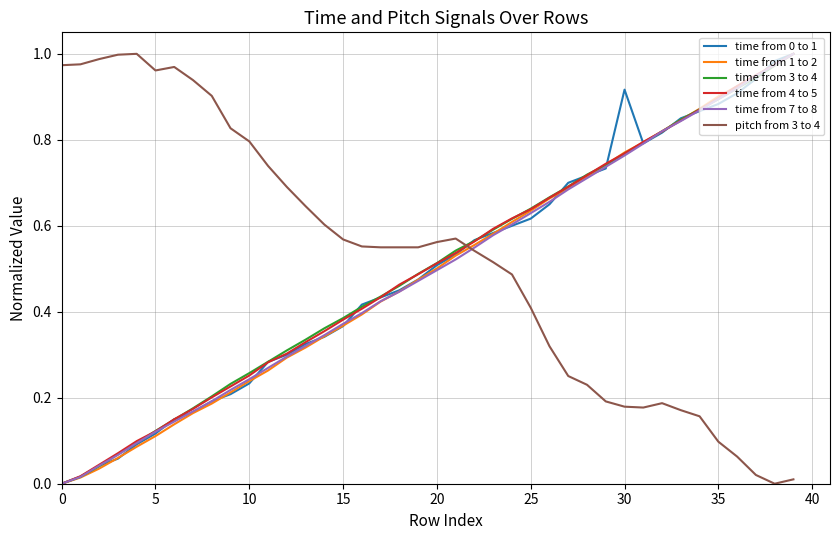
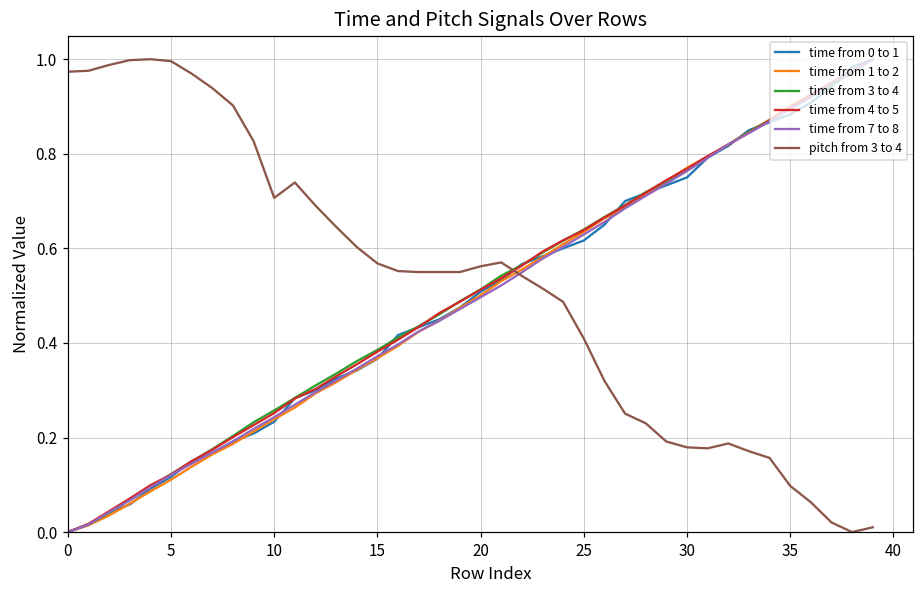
pitch from 3 to 4, 5: 0.96 -> 1.00
pitch from 3 to 4, 10: 0.80 -> 0.71
time from 0 to 1, 30: 0.92 -> 0.75
